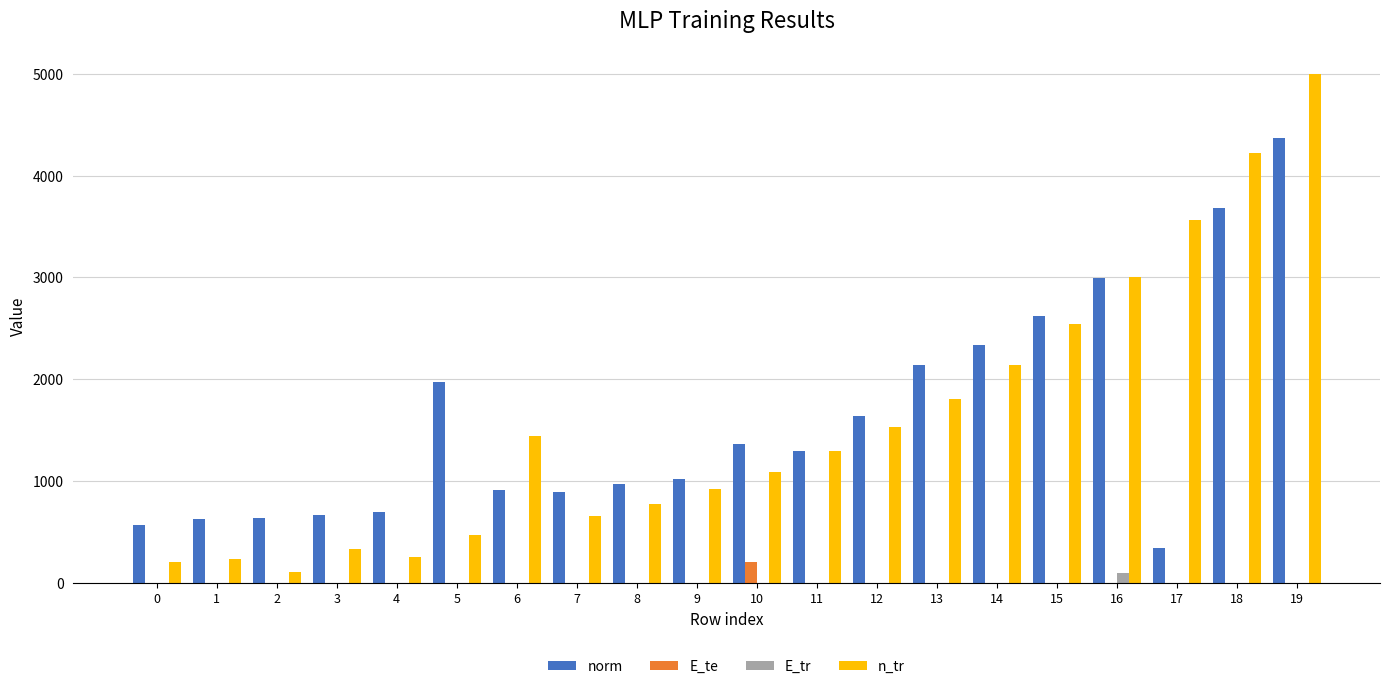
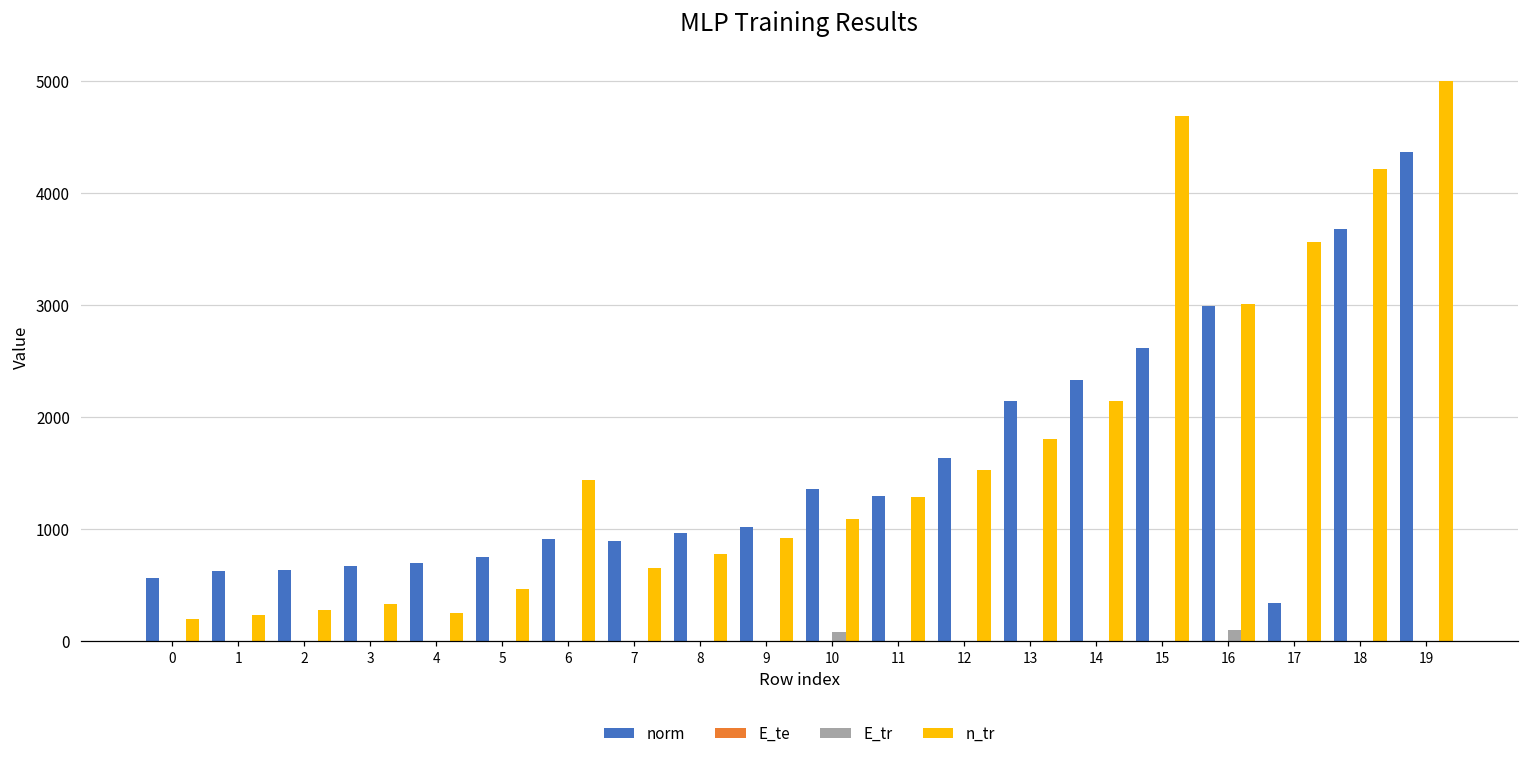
n_tr, 2: 100 -> 280
norm, 5: 1970 -> 750
E_te, 10: 210 -> 0
E_tr, 10: 0 -> 90
n_tr, 15: 2540 -> 4690
